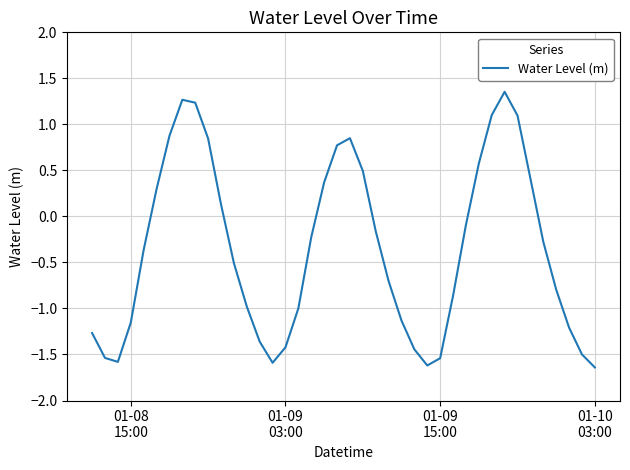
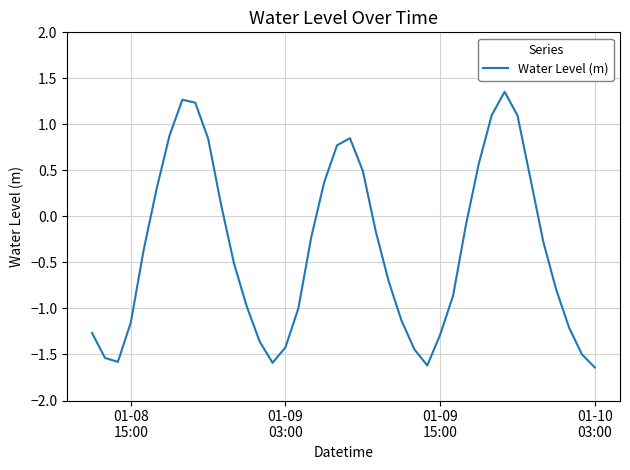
01-09 15:00: -1.5 -> -1.3
